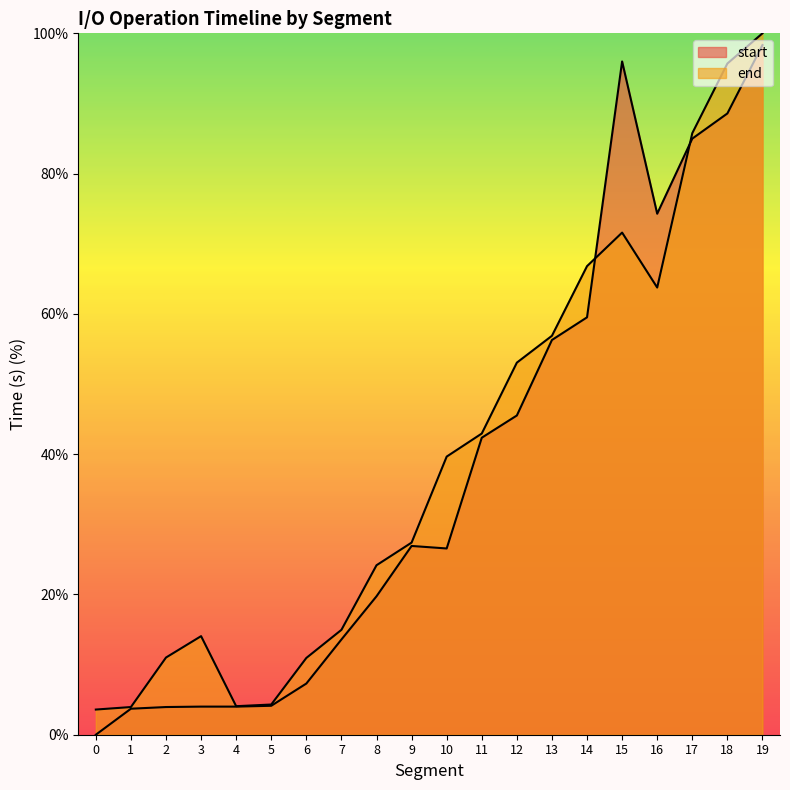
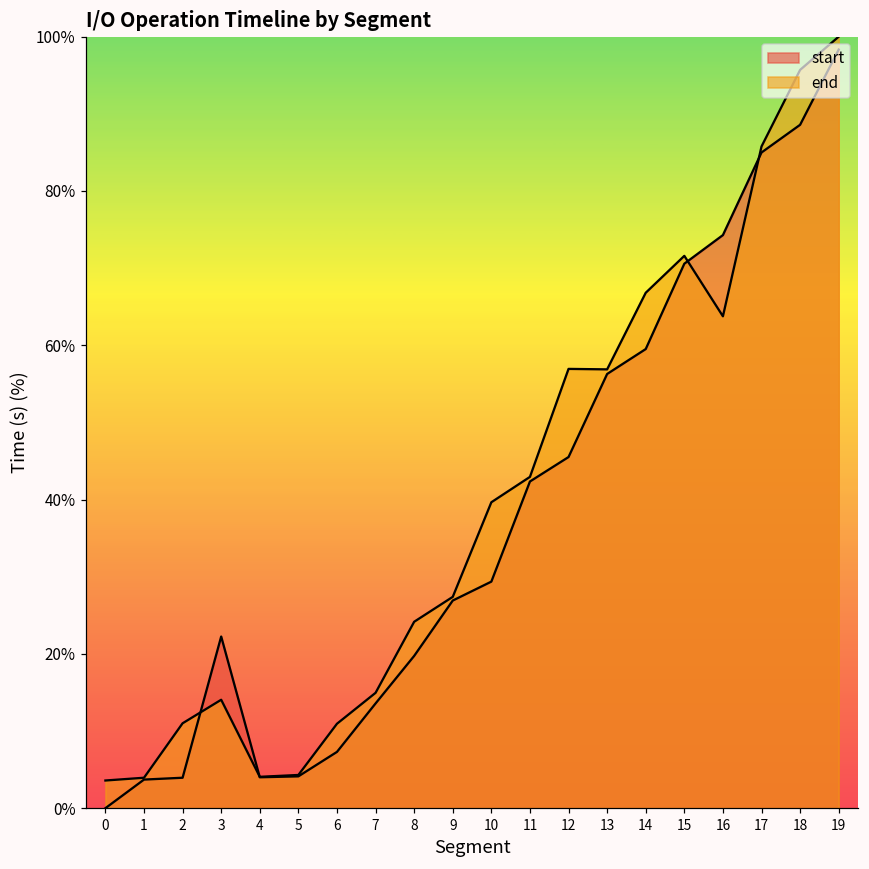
start, 3: 4% -> 22%
start, 10: 27% -> 29%
end, 12: 53% -> 57%
start, 15: 96% -> 71%
